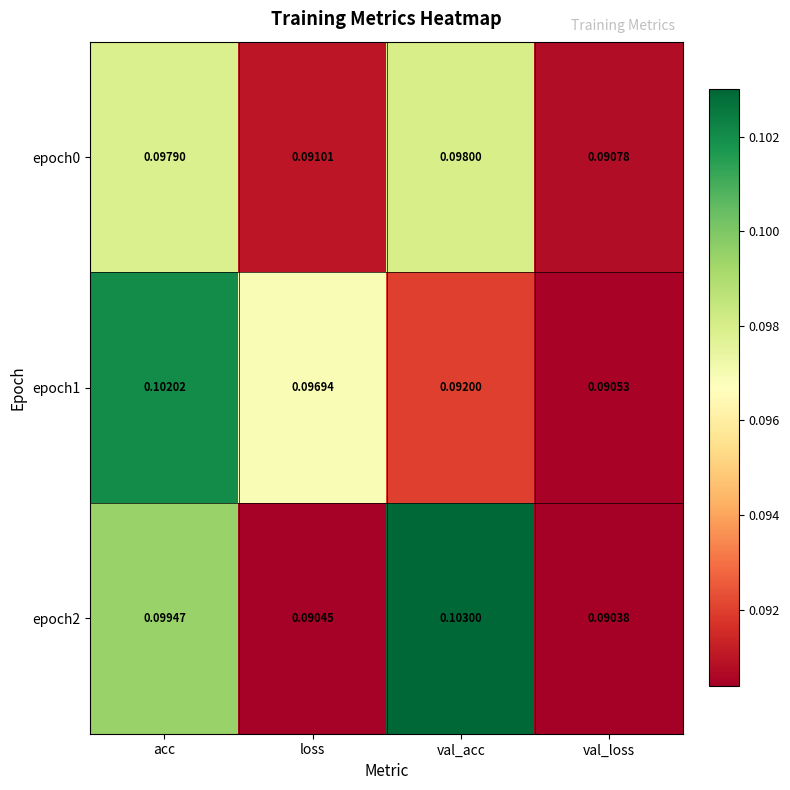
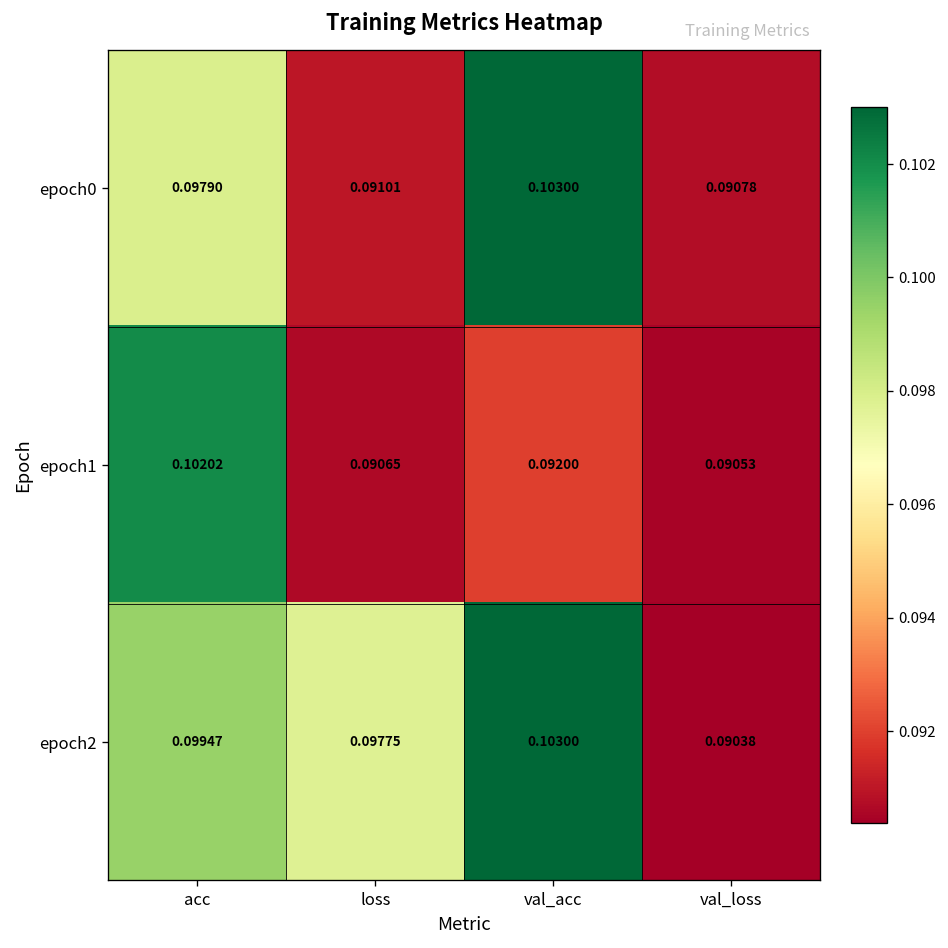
epoch0, val_acc: 0.09800 -> 0.10300
epoch1, loss: 0.09694 -> 0.09065
epoch2, loss: 0.09045 -> 0.09775
